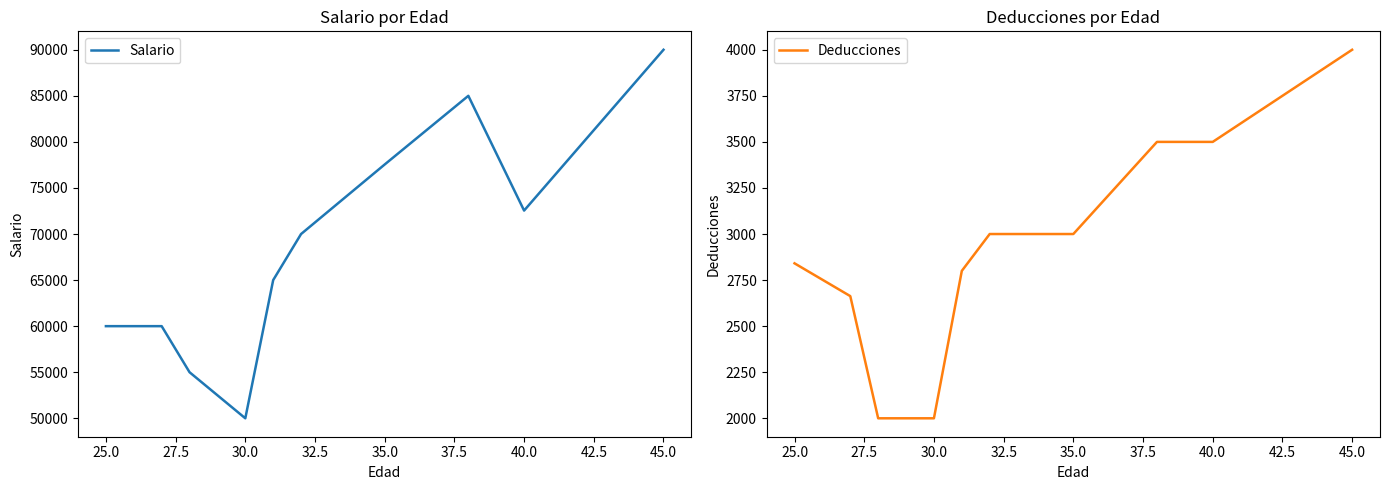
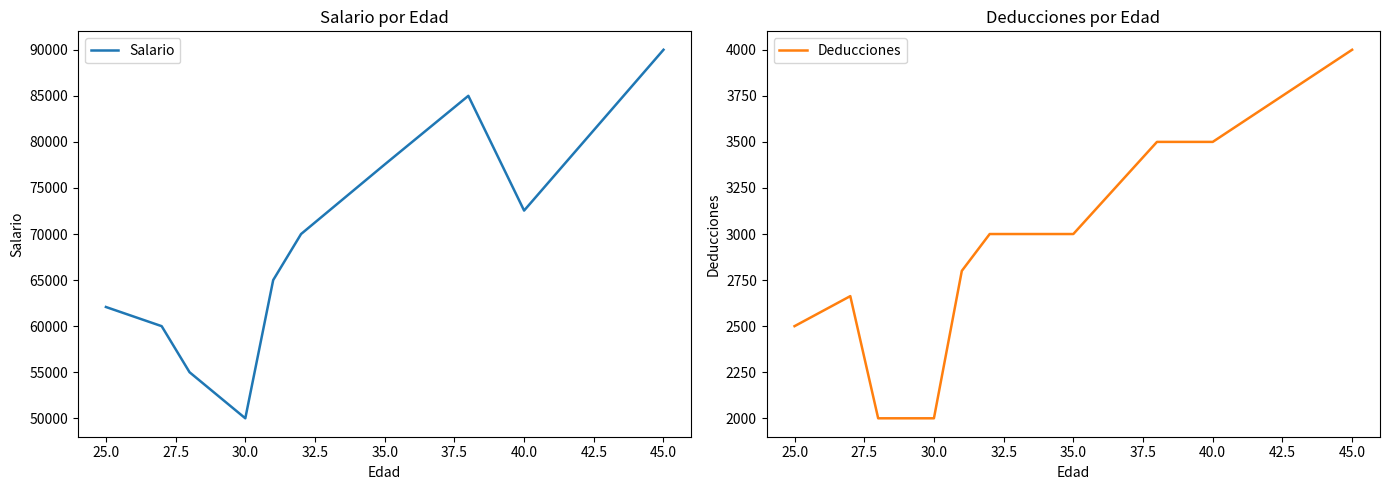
Salario por Edad, 25.0: 60000 -> 62000
Deducciones por Edad, 25.0: 2840 -> 2500
